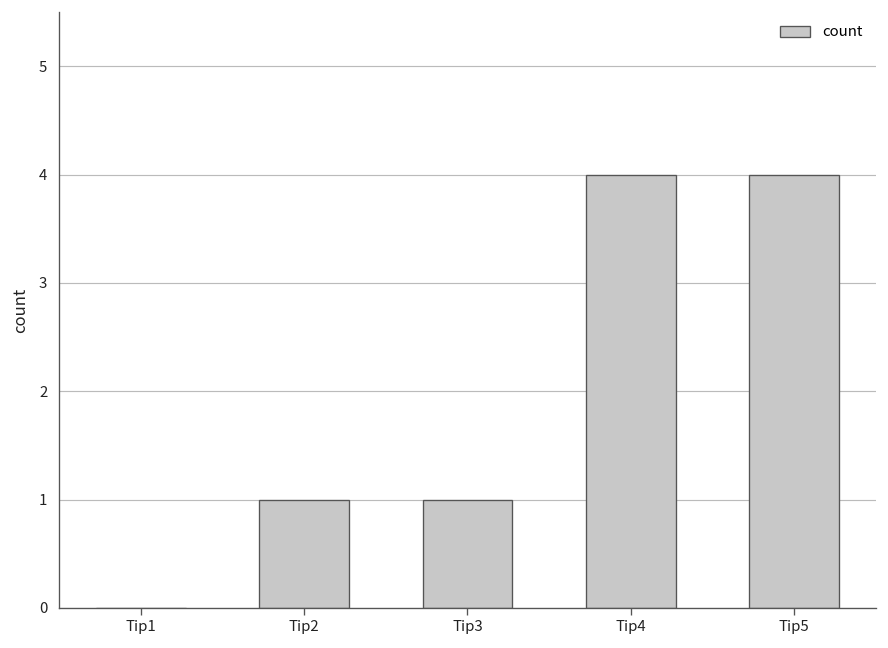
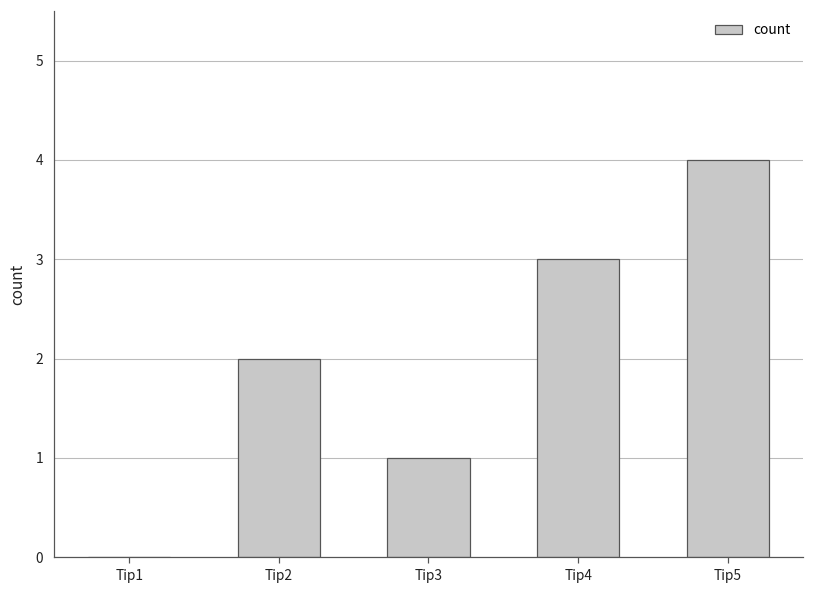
Tip2: 1 -> 2
Tip4: 4 -> 3
